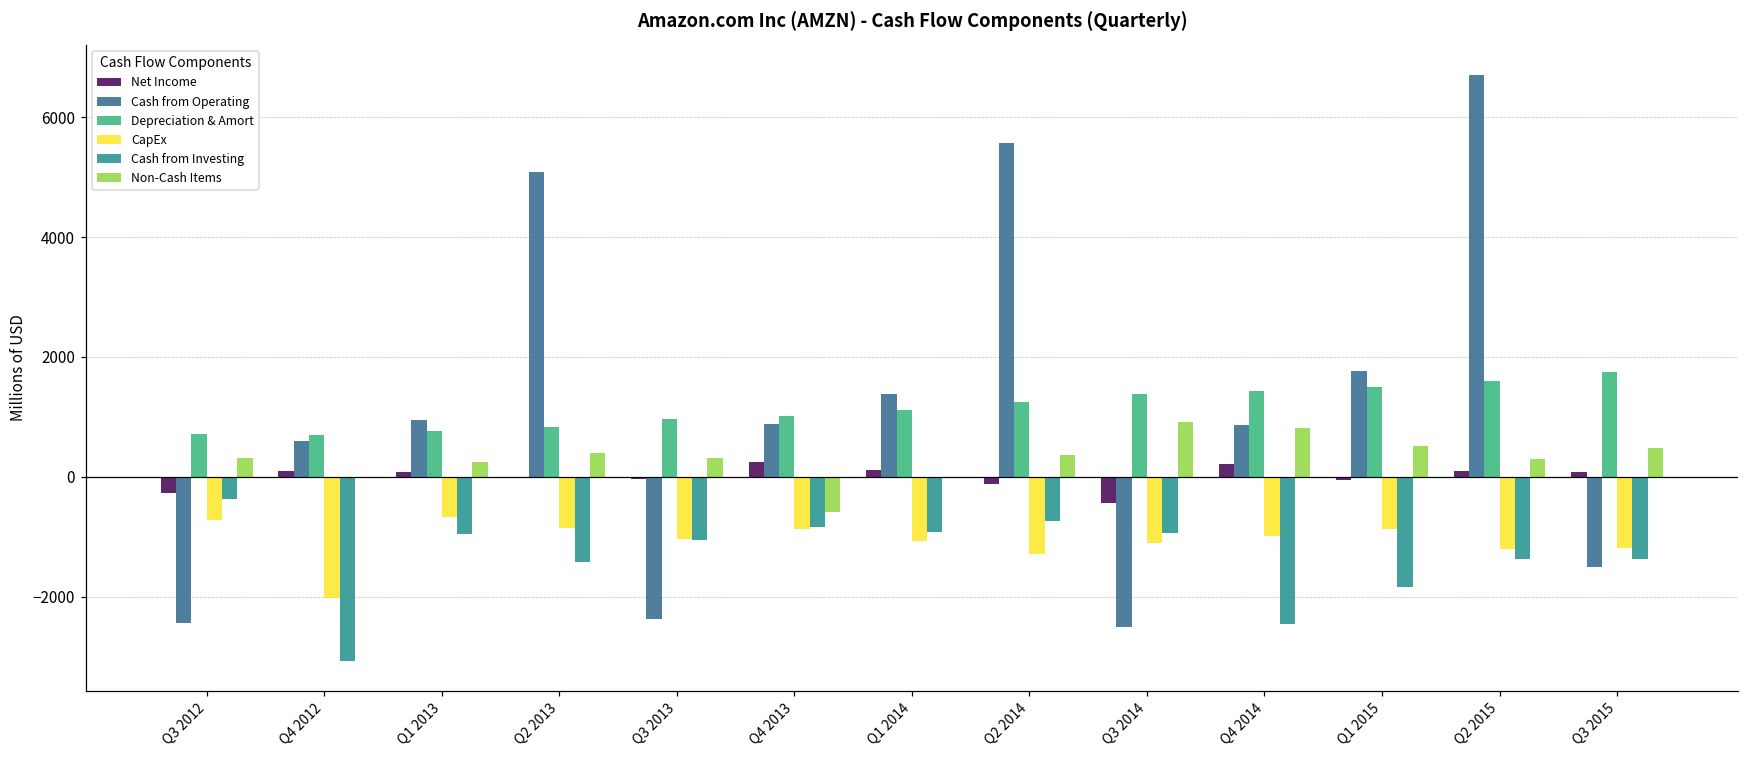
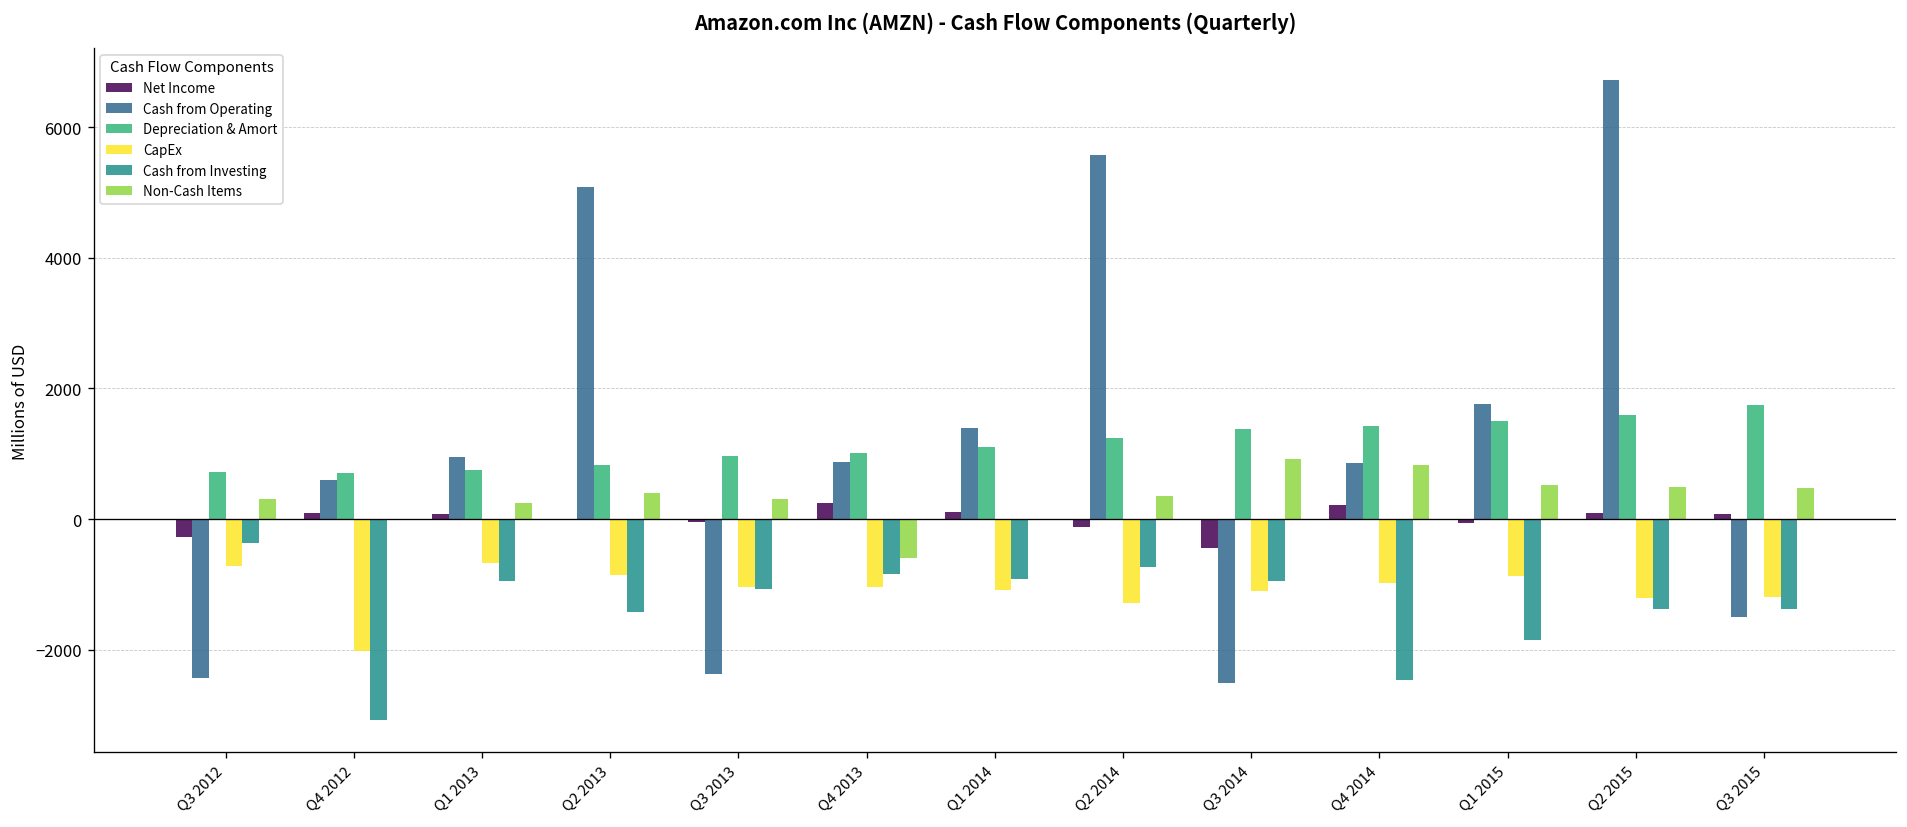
CapEx, Q4 2013: -900 -> -1000
Non-Cash Items, Q2 2015: 300 -> 500
